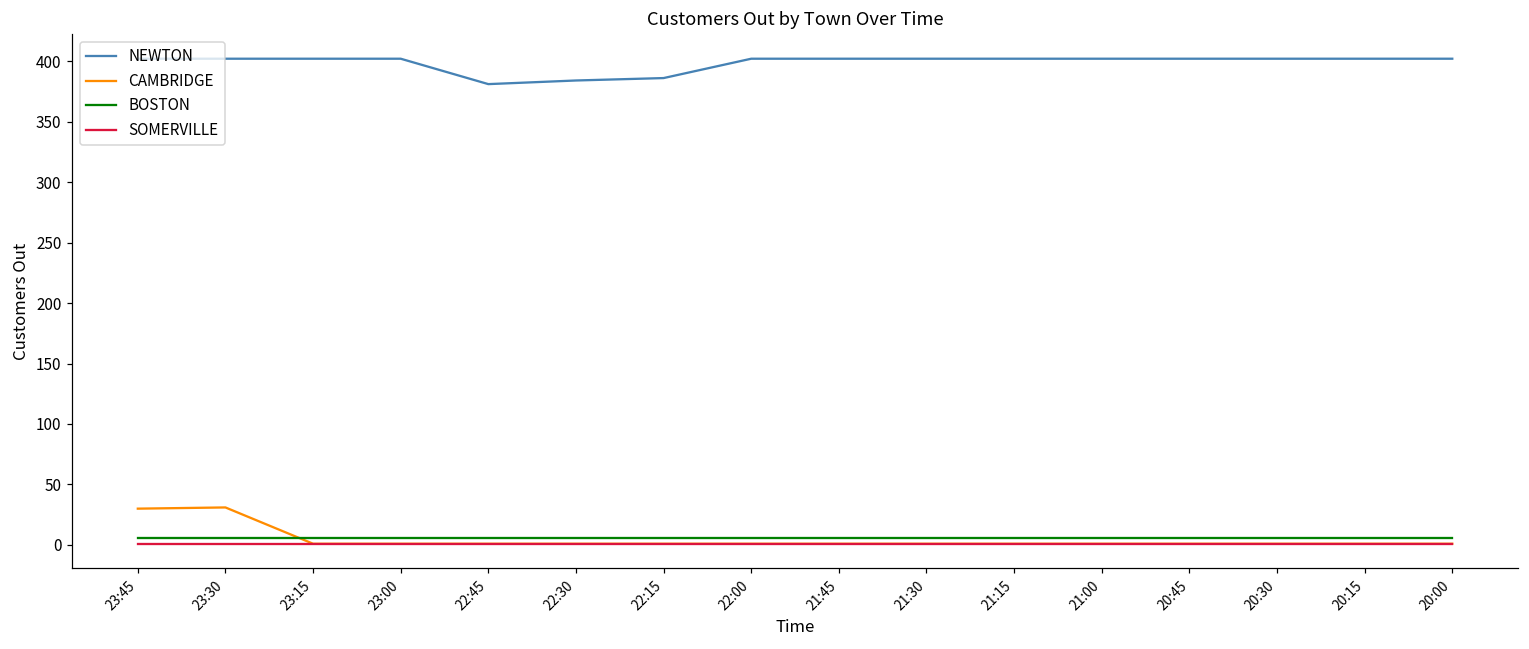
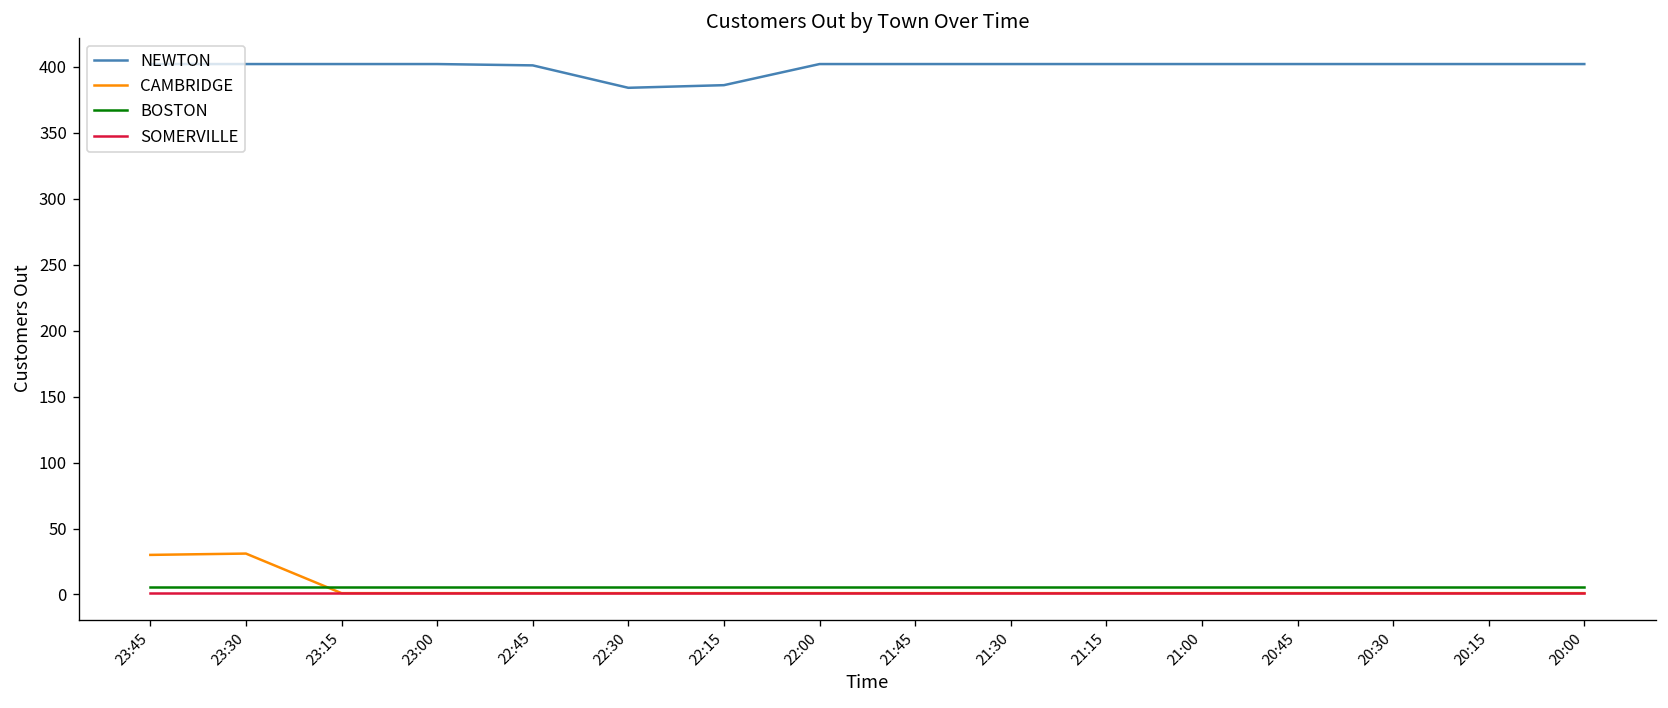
NEWTON, 22:45: 381 -> 401
